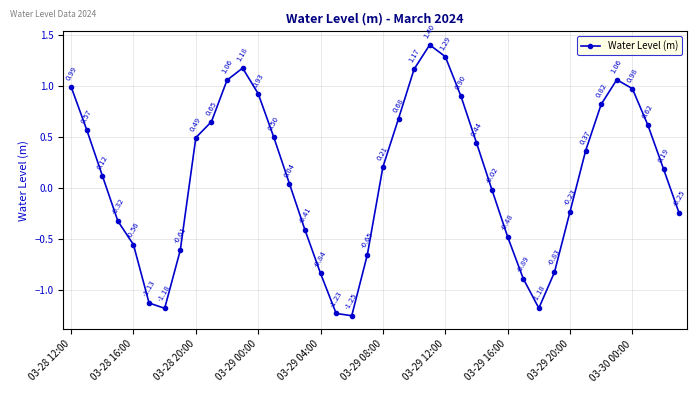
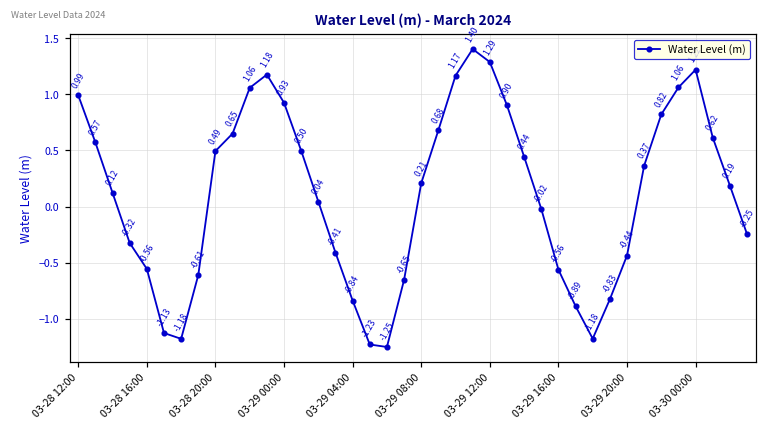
03-29 16:00: -0.48 -> -0.56
03-29 20:00: -0.23 -> -0.44
03-30 00:00: 0.98 -> 1.22
